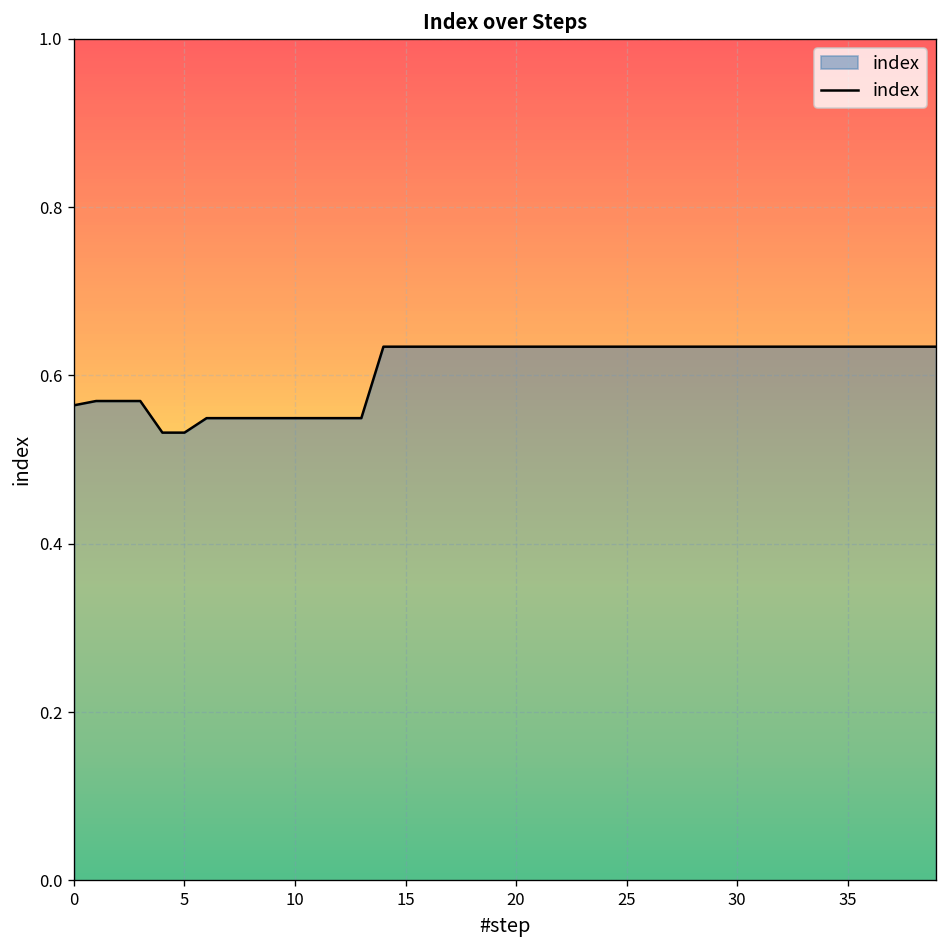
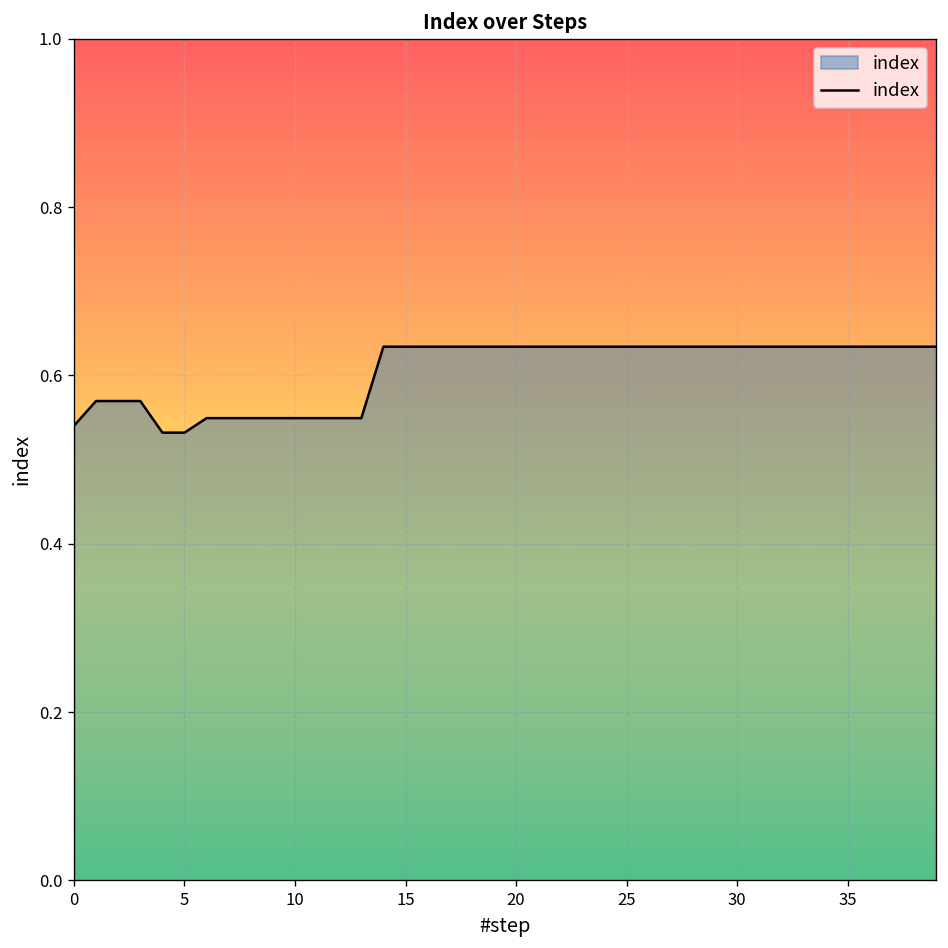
0: 0.56 -> 0.54
